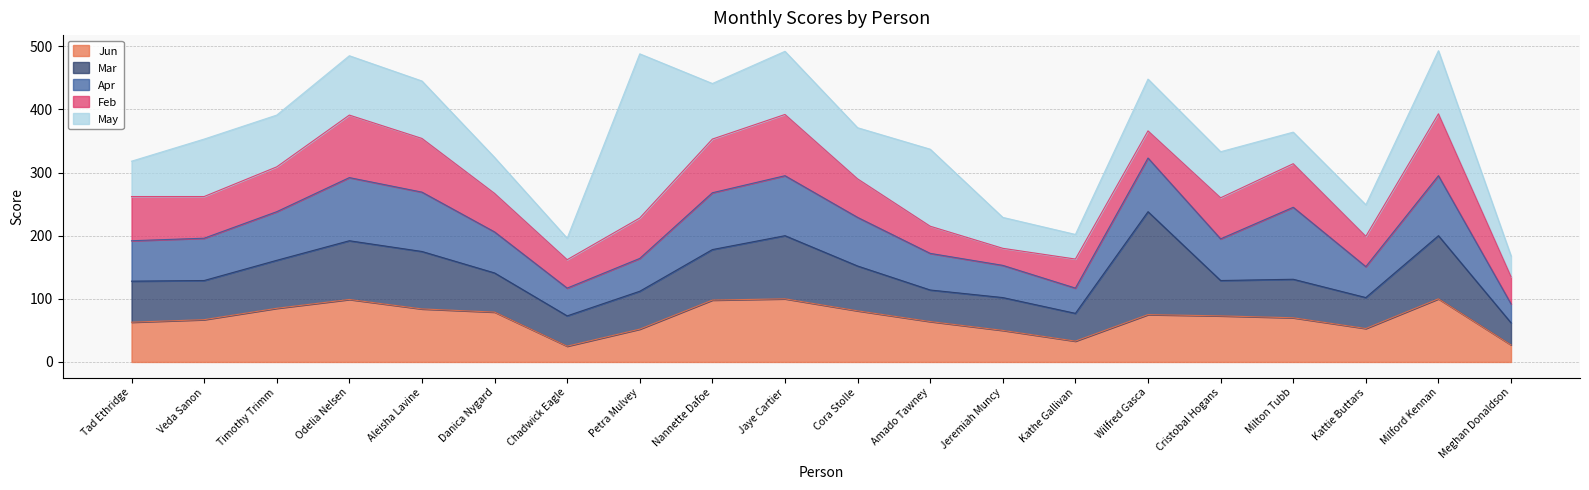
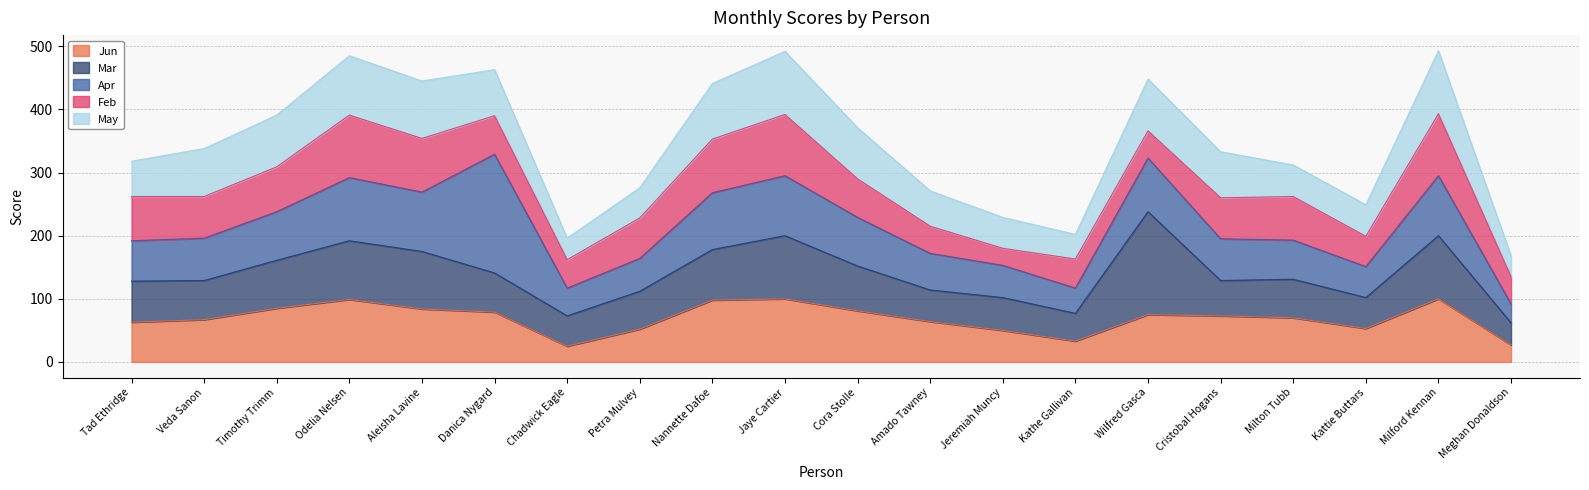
May, Veda Sanon: 90 -> 80
Apr, Danica Nygard: 70 -> 190
May, Danica Nygard: 60 -> 70
May, Petra Mulvey: 260 -> 50
May, Amado Tawney: 120 -> 60
Apr, Milton Tubb: 110 -> 60
